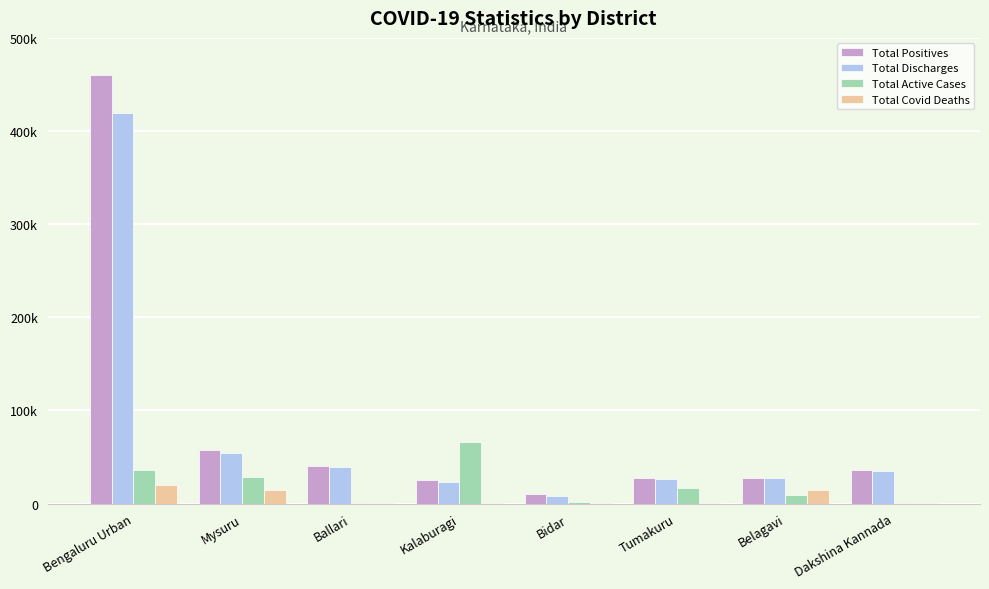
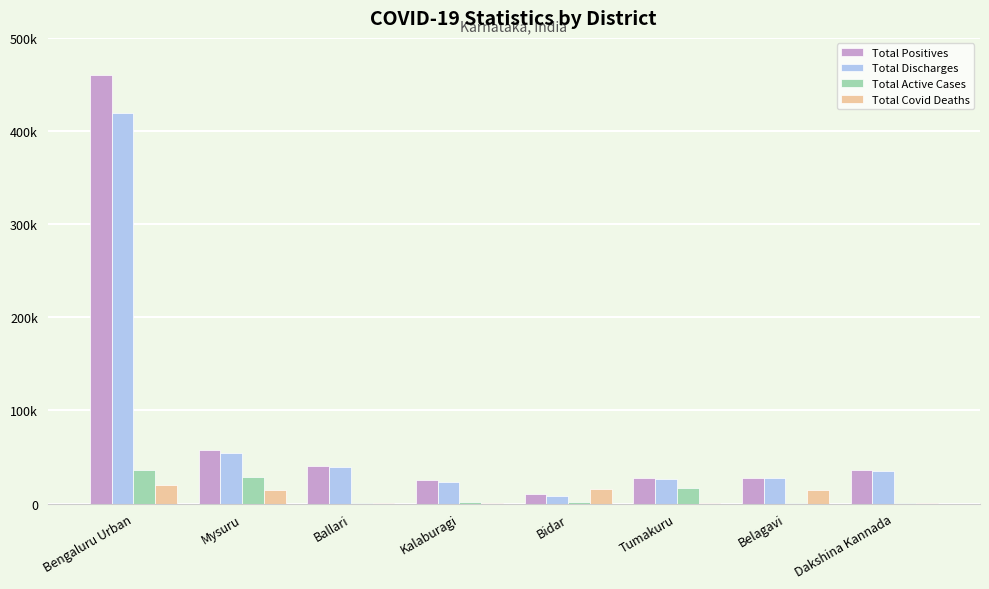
Total Active Cases, Kalaburagi: 70000 -> 0
Total Covid Deaths, Bidar: 0 -> 20000
Total Active Cases, Belagavi: 10000 -> 0
